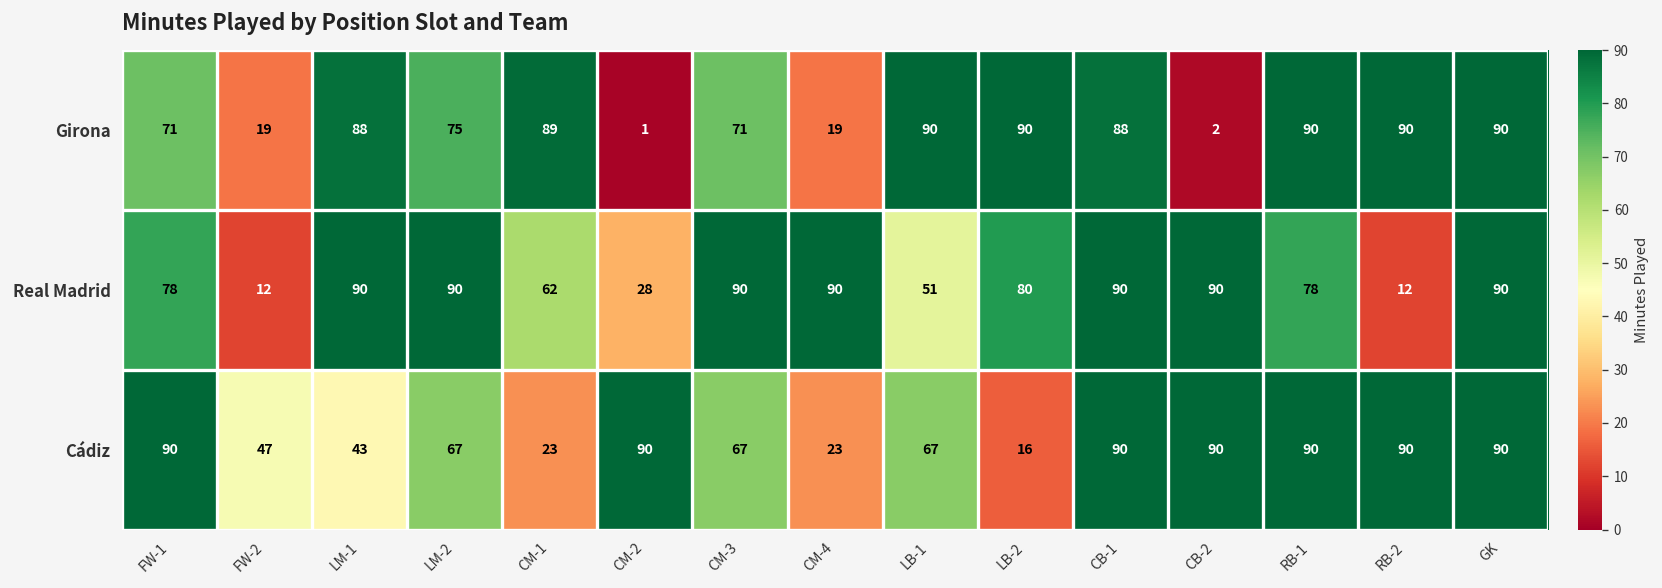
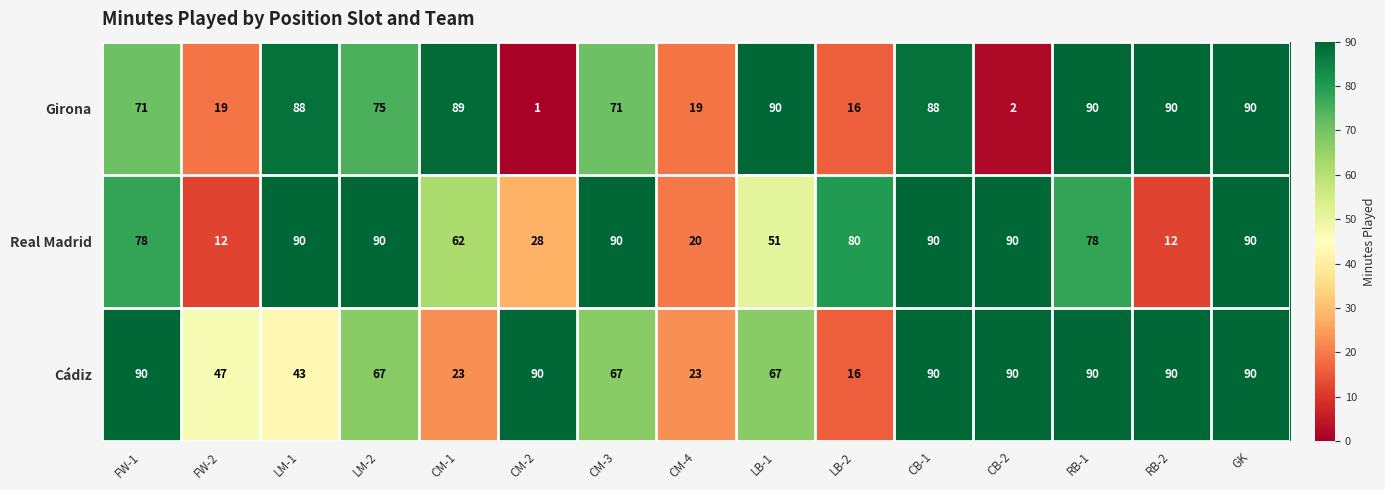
Girona, LB-2: 90 -> 16
Real Madrid, CM-4: 90 -> 20
